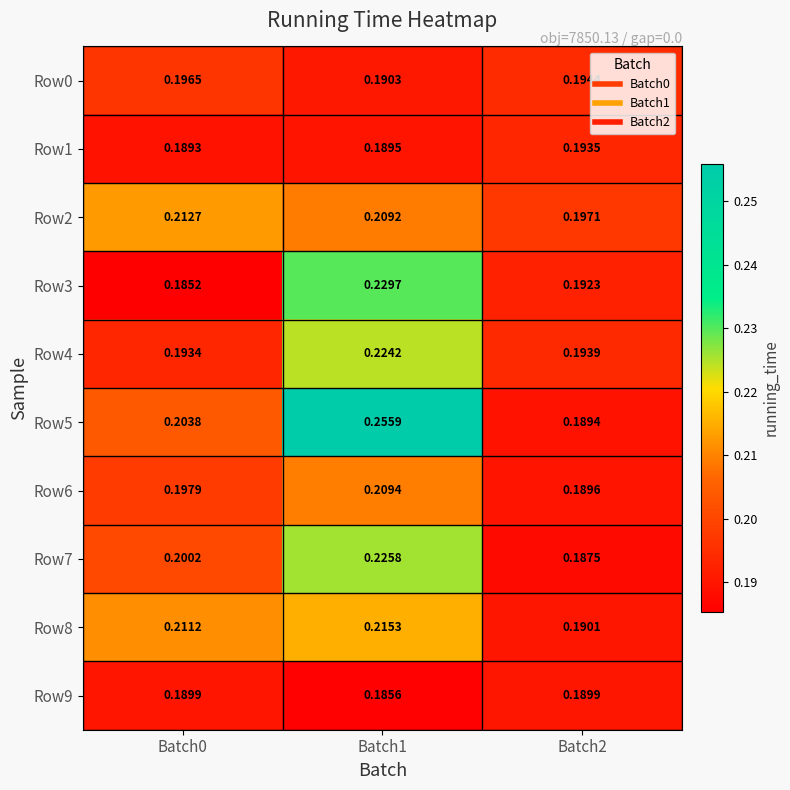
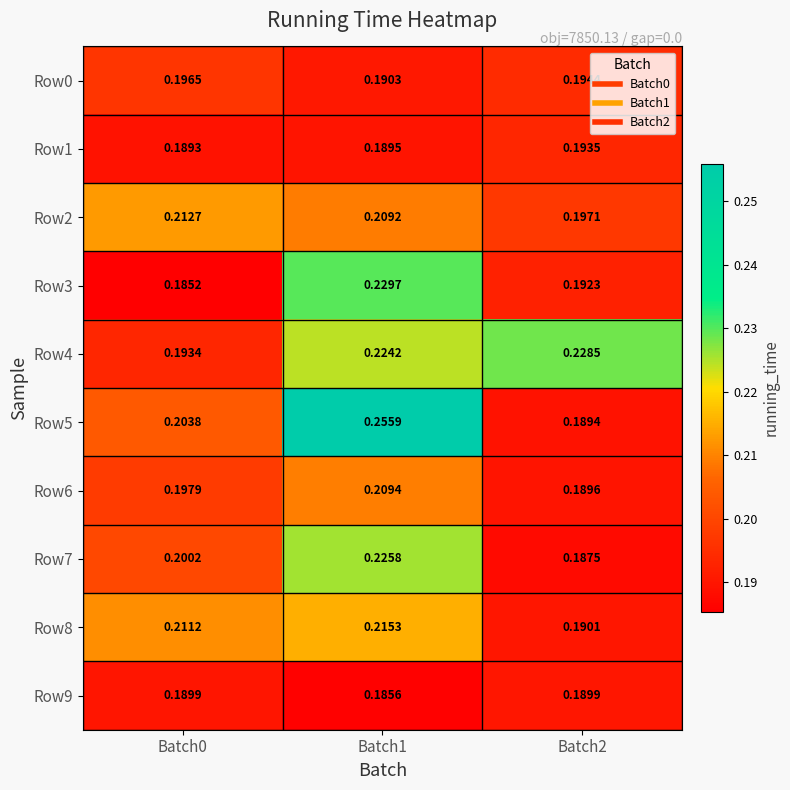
Row4, Batch2: 0.1939 -> 0.2285
